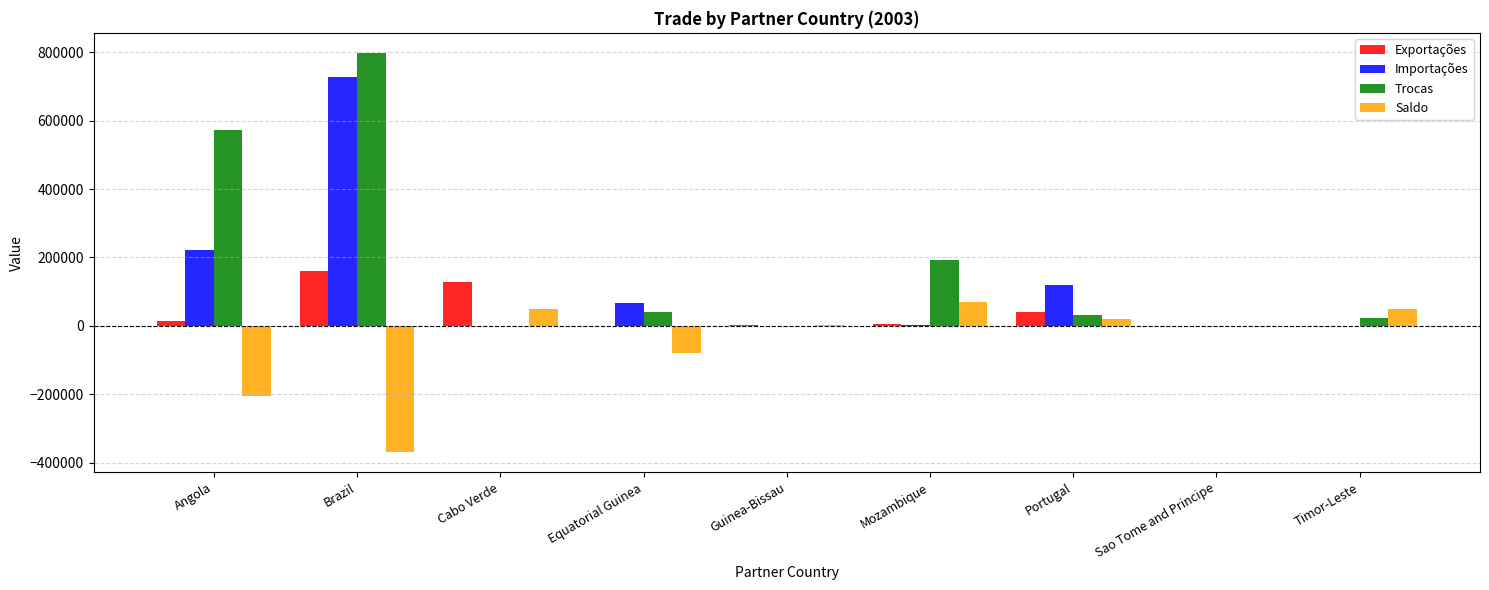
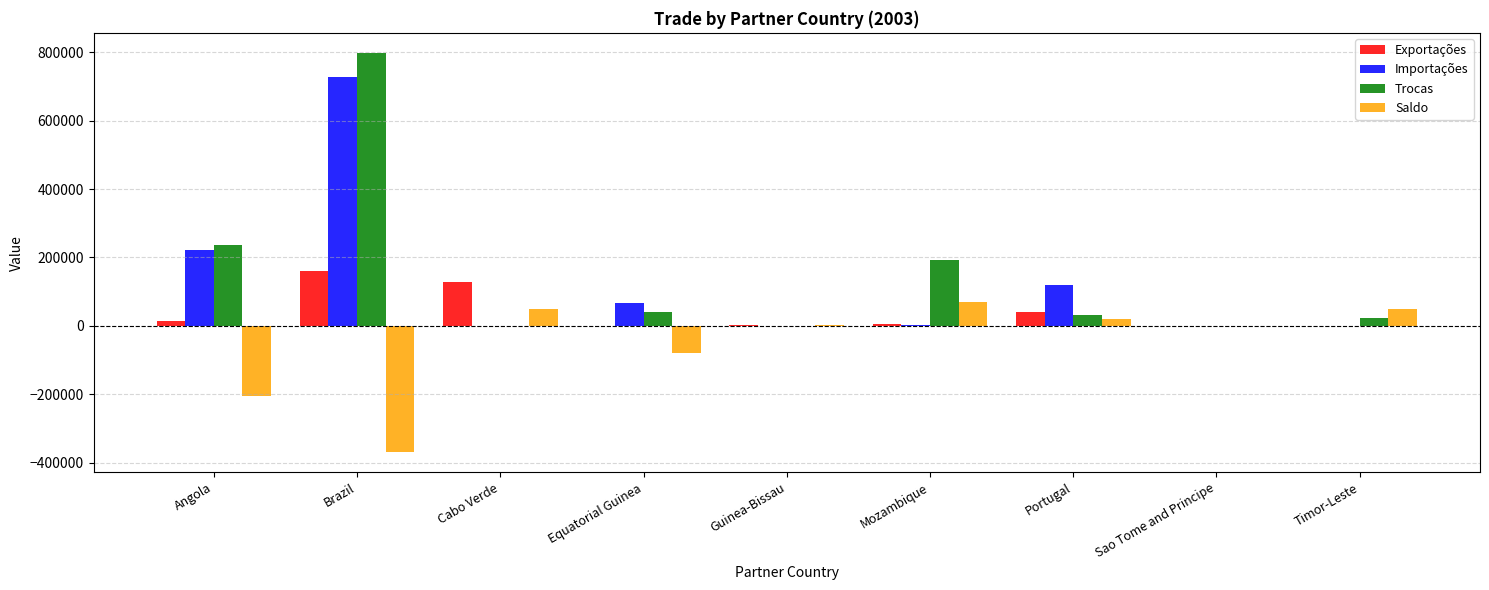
Trocas, Angola: 570000 -> 240000
